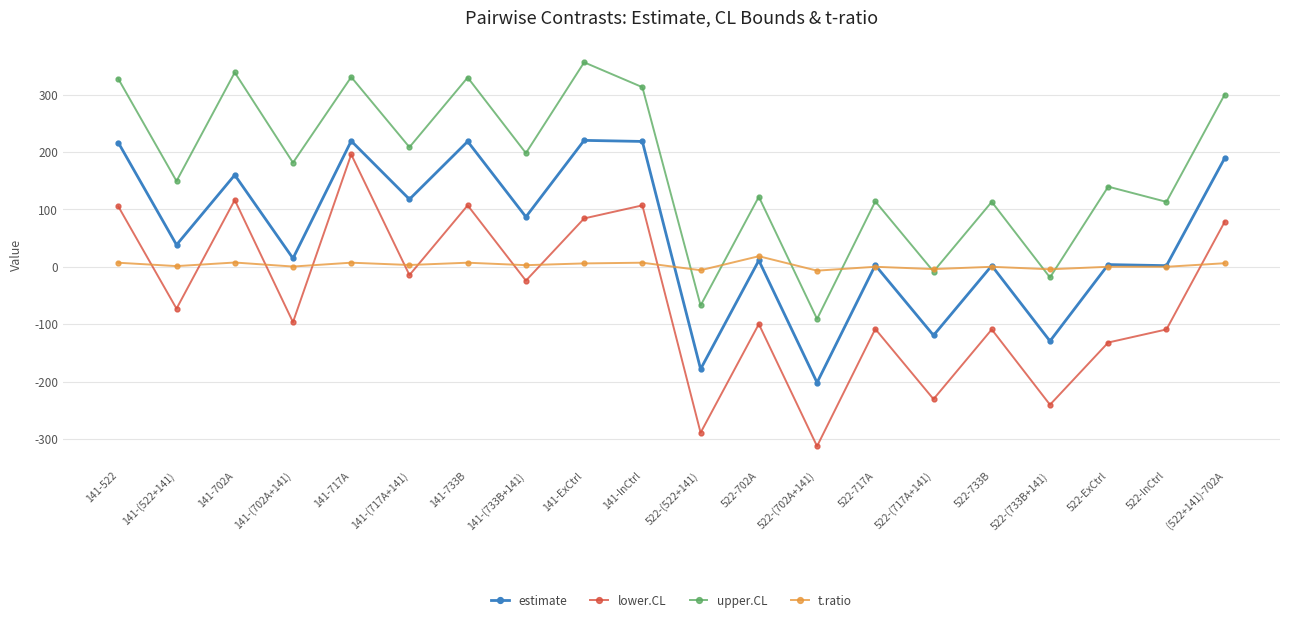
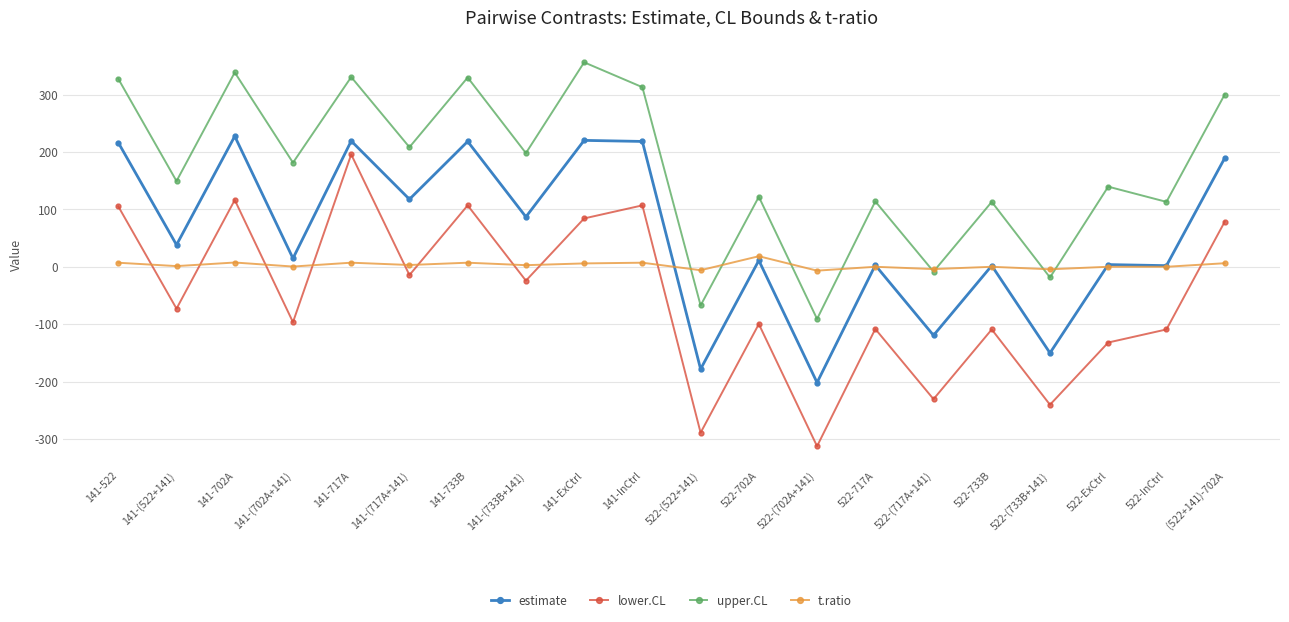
estimate, 141-702A: 160 -> 230
estimate, 522-(733B+141): -130 -> -150
